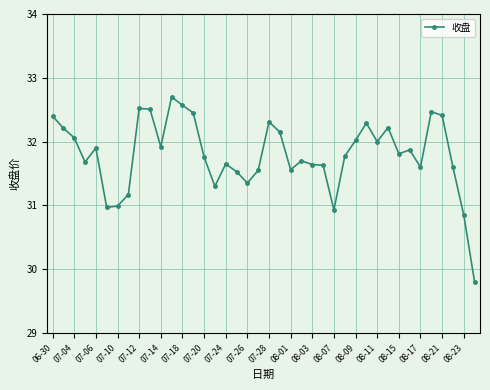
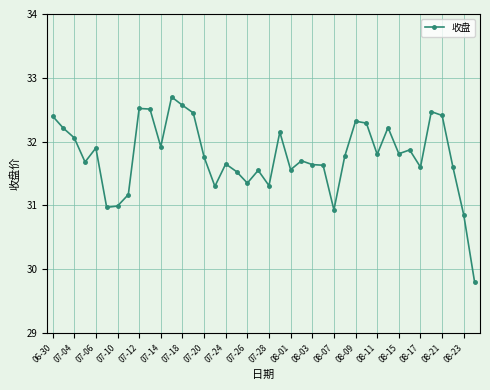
07-28: 32.3 -> 31.3
08-09: 32.0 -> 32.3
08-11: 32.0 -> 31.8
